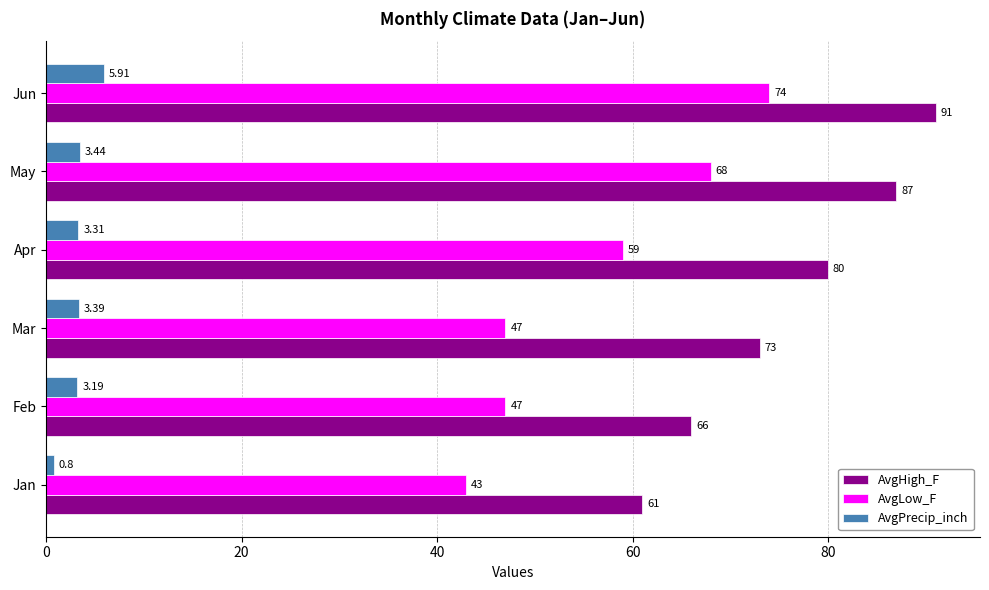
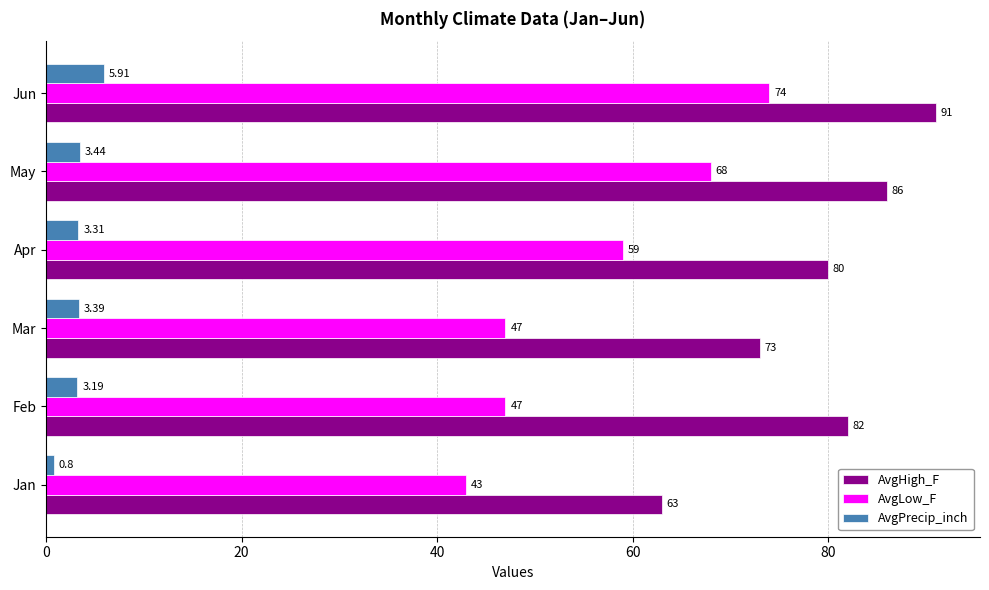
AvgHigh_F, May: 87 -> 86
AvgHigh_F, Feb: 66 -> 82
AvgHigh_F, Jan: 61 -> 63
